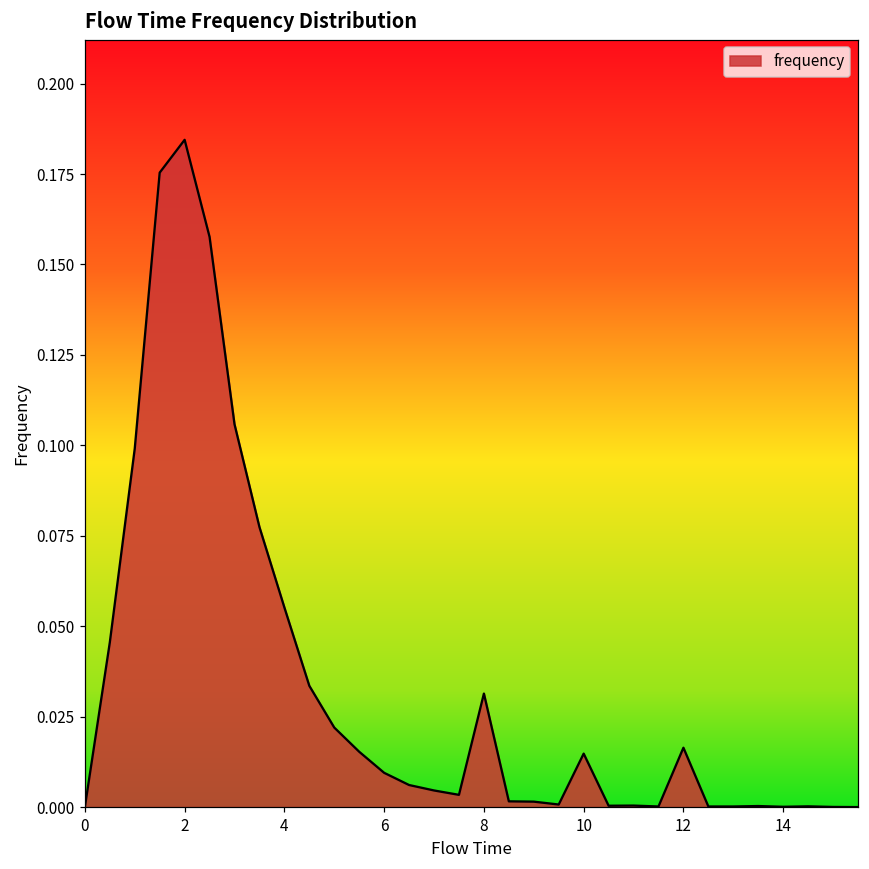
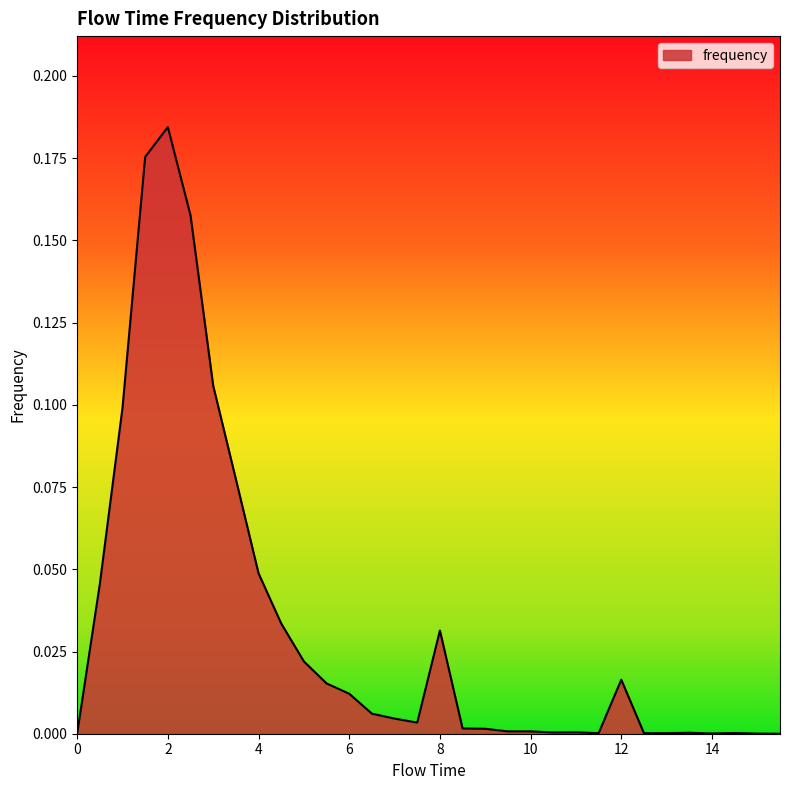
4: 0.055 -> 0.049
6: 0.009 -> 0.012
10: 0.015 -> 0.001
